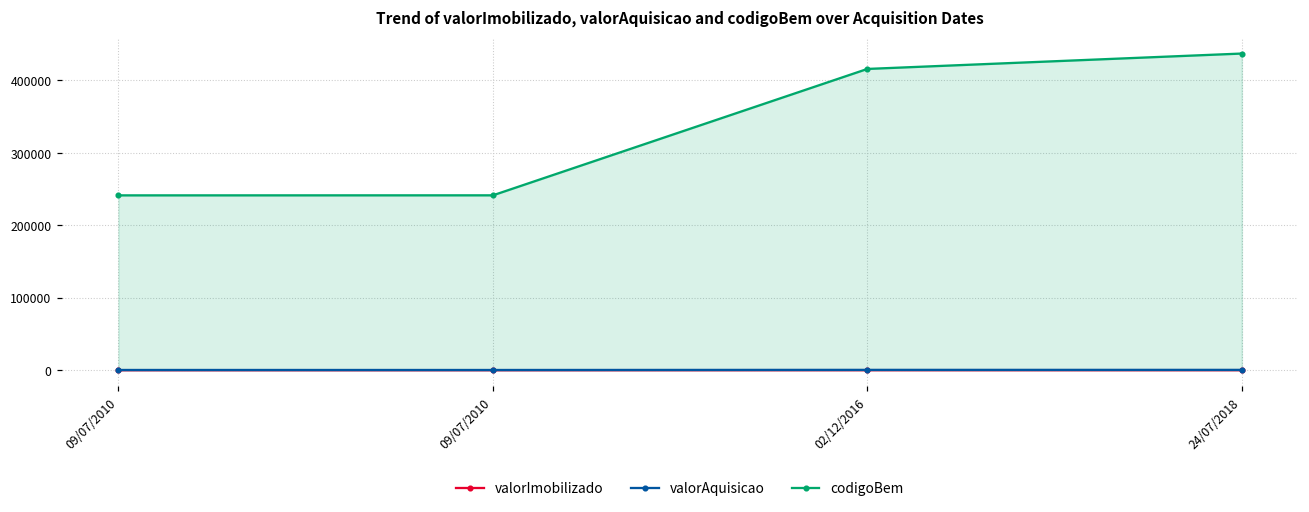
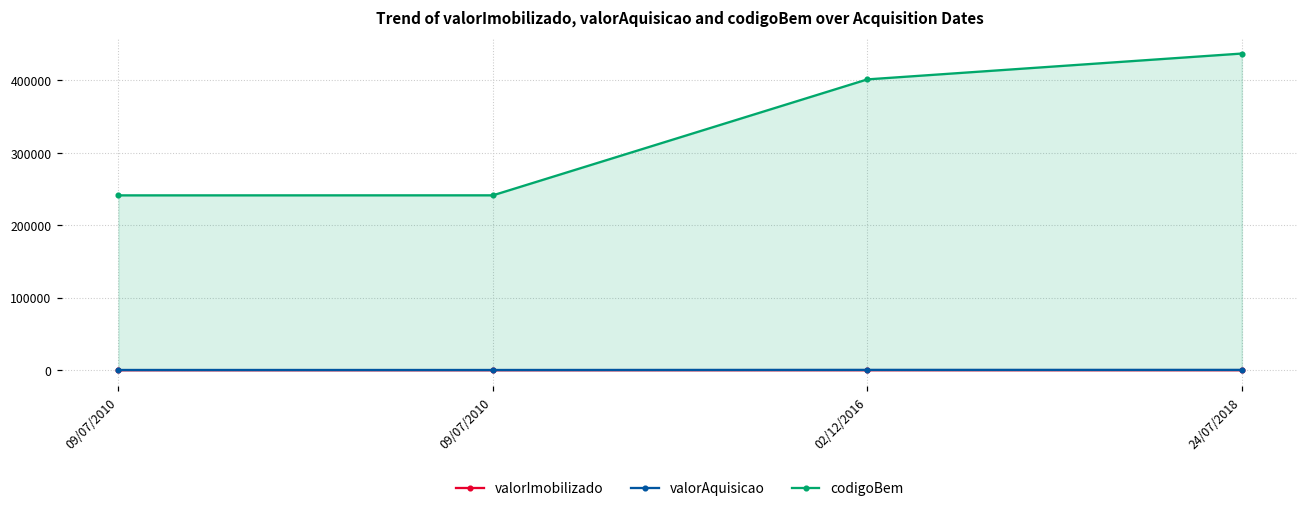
codigoBem, 02/12/2016: 420000 -> 400000
